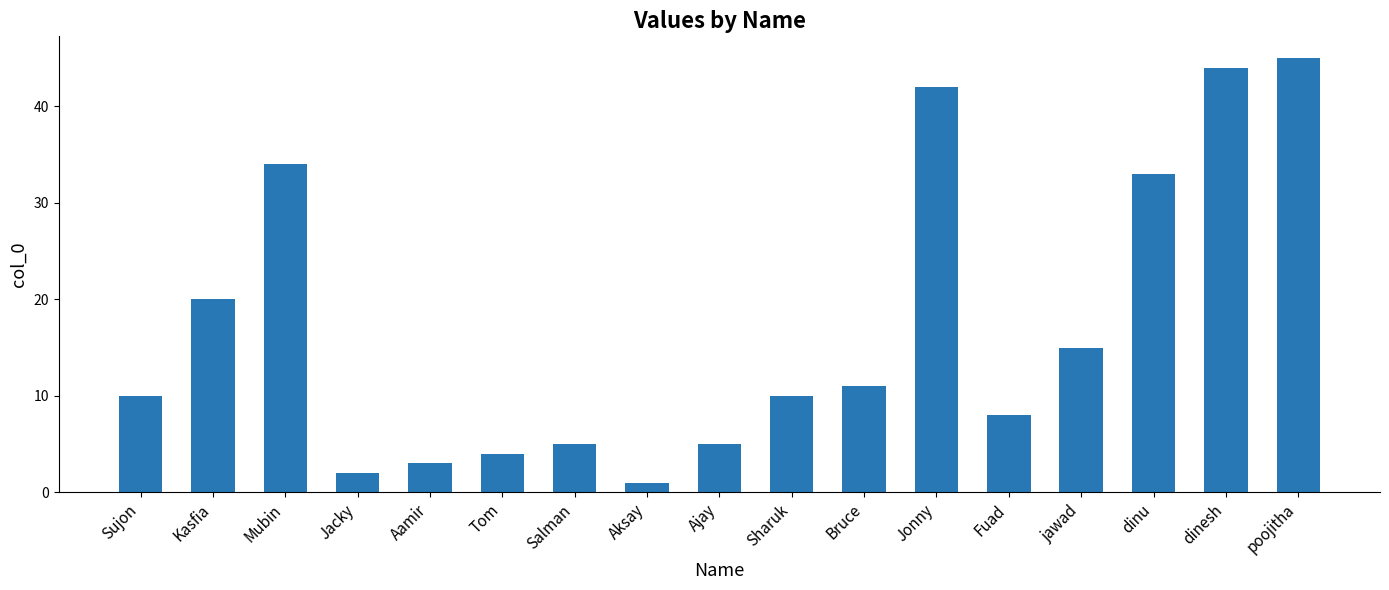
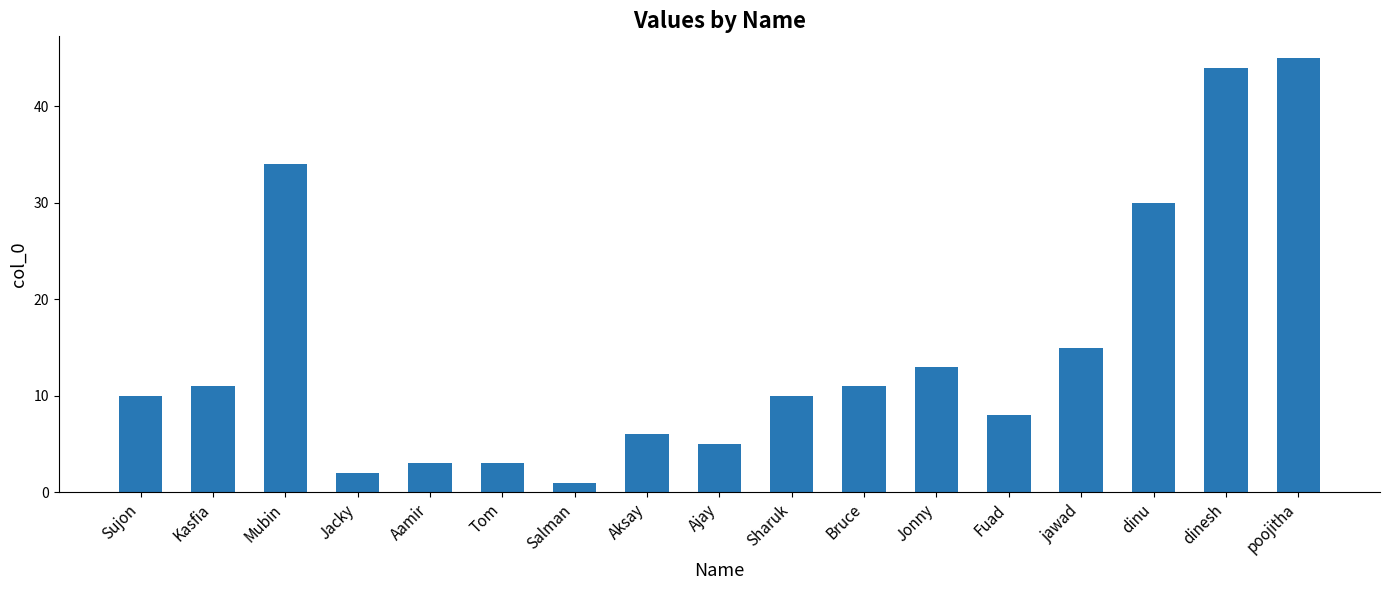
Kasfia: 20 -> 11
Tom: 4 -> 3
Salman: 5 -> 1
Aksay: 1 -> 6
Jonny: 42 -> 13
dinu: 33 -> 30
